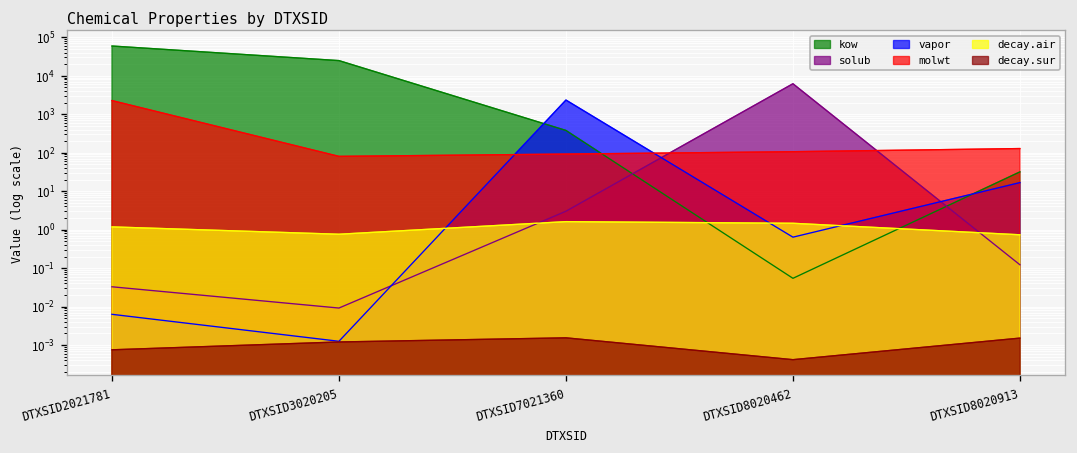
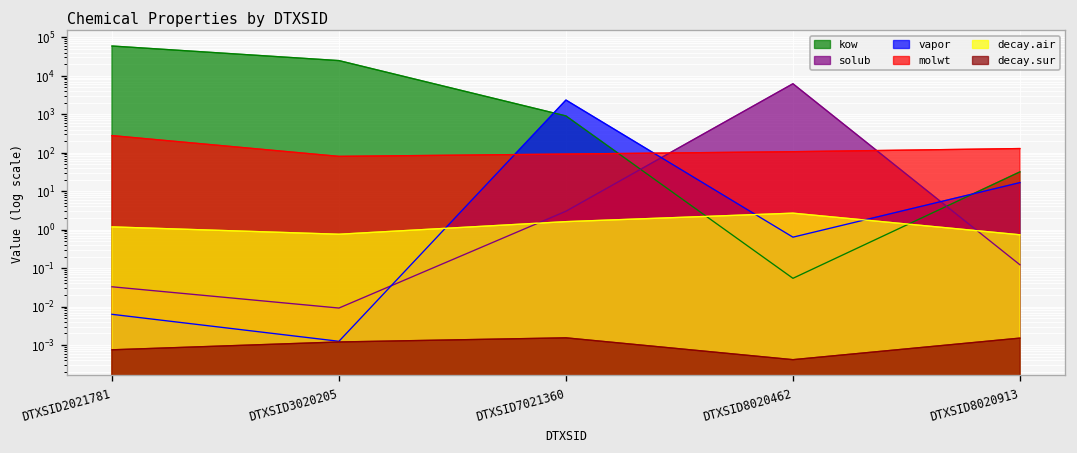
molwt, DTXSID2021781: 2000 -> 300
kow, DTXSID7021360: 400 -> 900
decay.air, DTXSID8020462: 1 -> 3
